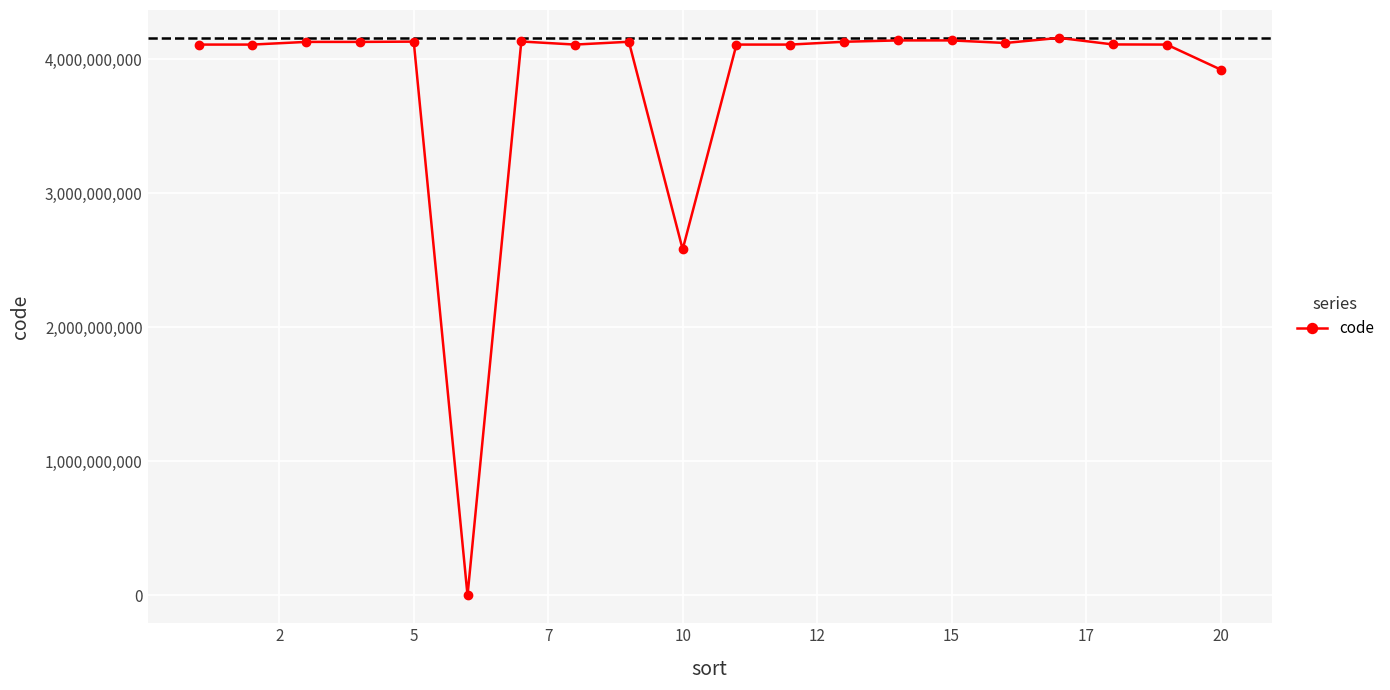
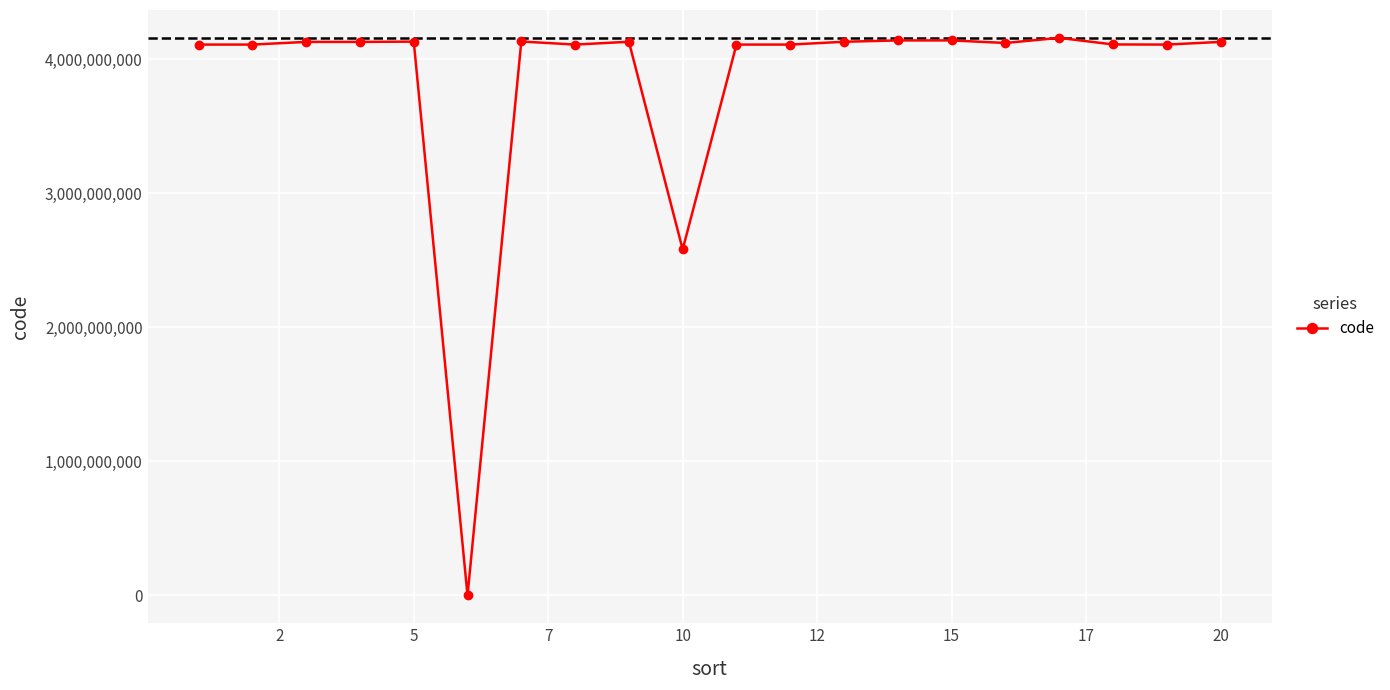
20: 3,920,000,000 -> 4,130,000,000
